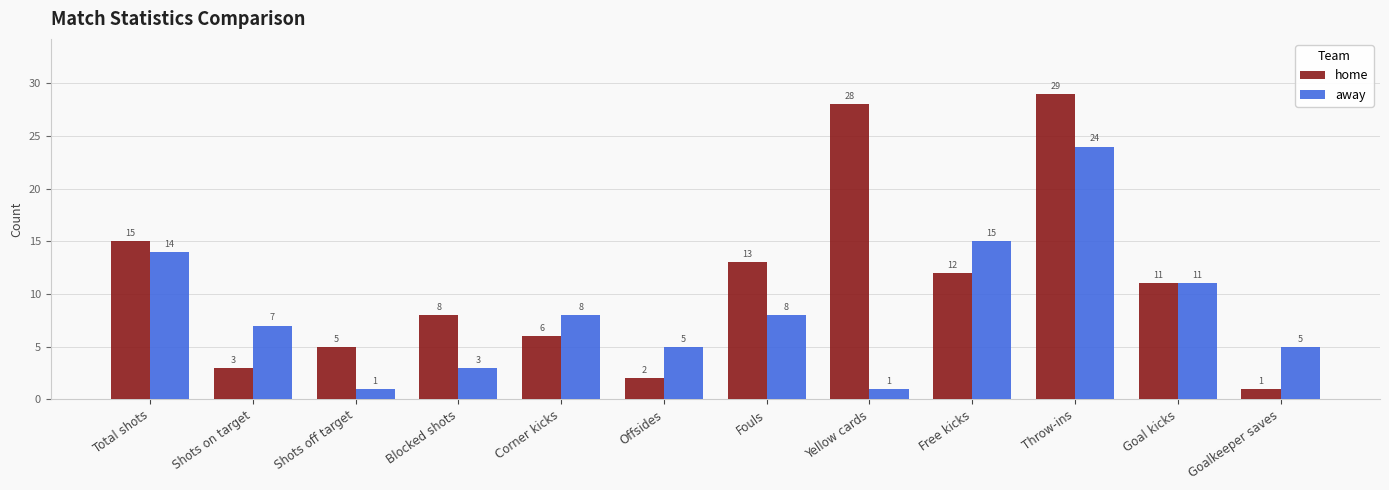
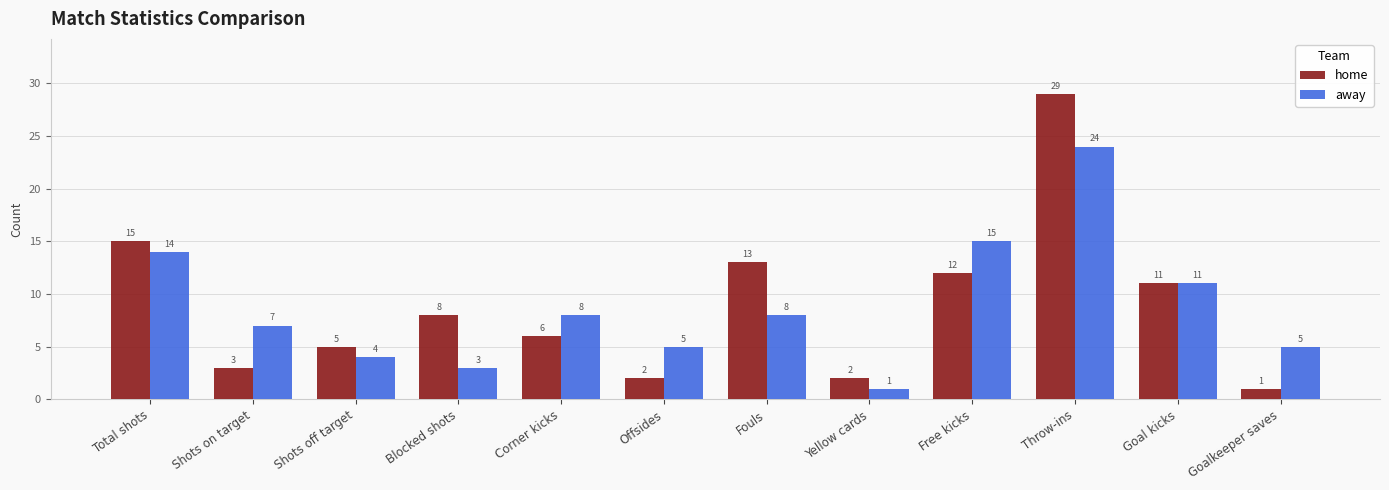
away, Shots off target: 1 -> 4
home, Yellow cards: 28 -> 2
